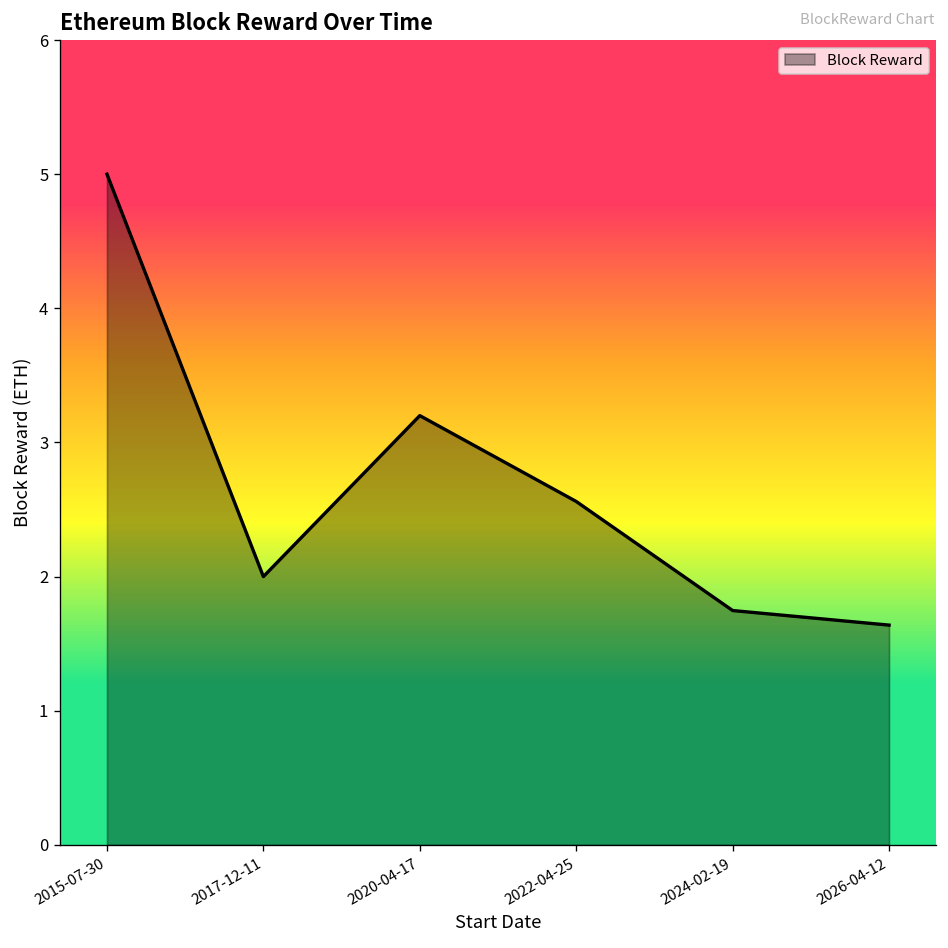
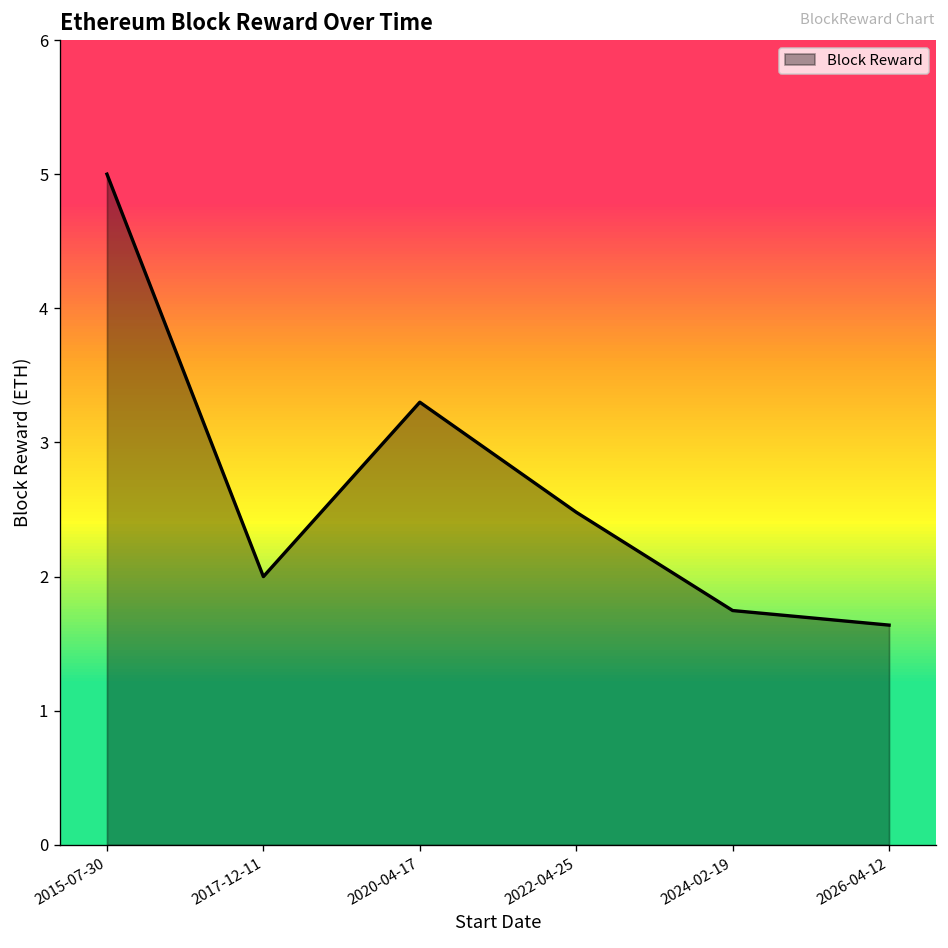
2020-04-17: 3.2 -> 3.3
2022-04-25: 2.56 -> 2.48
